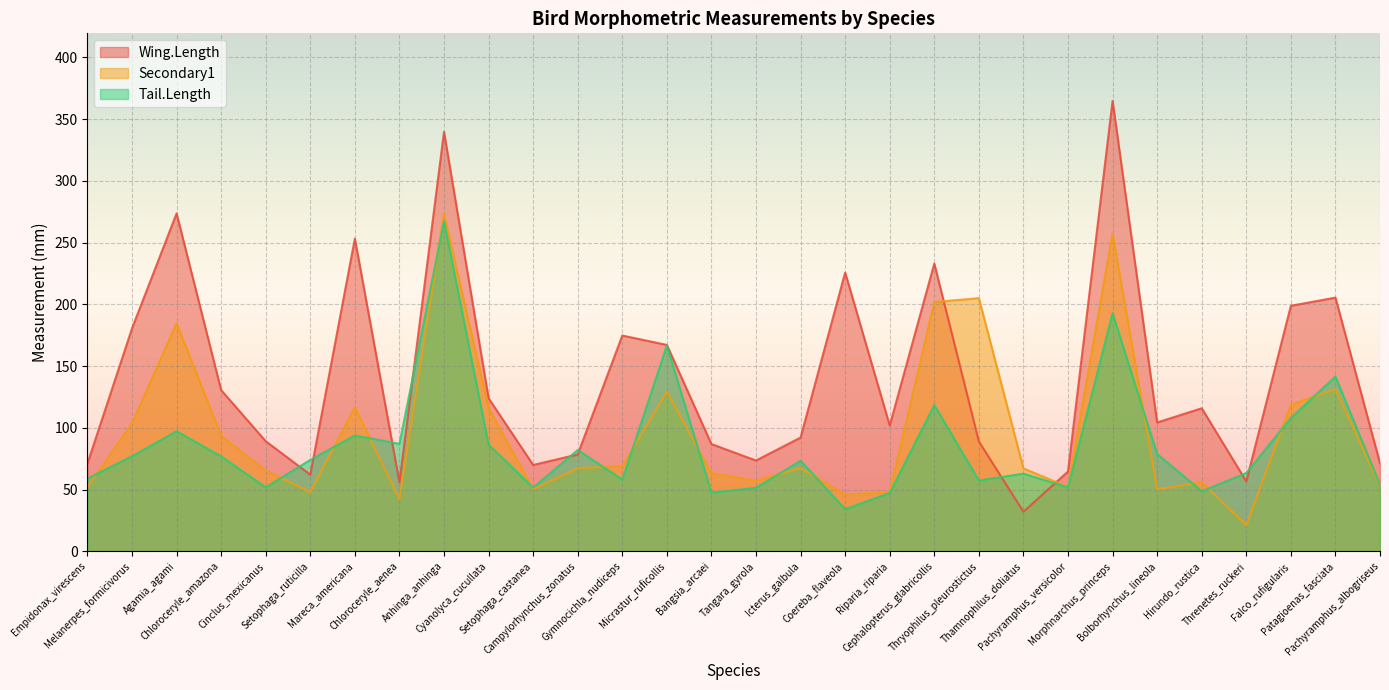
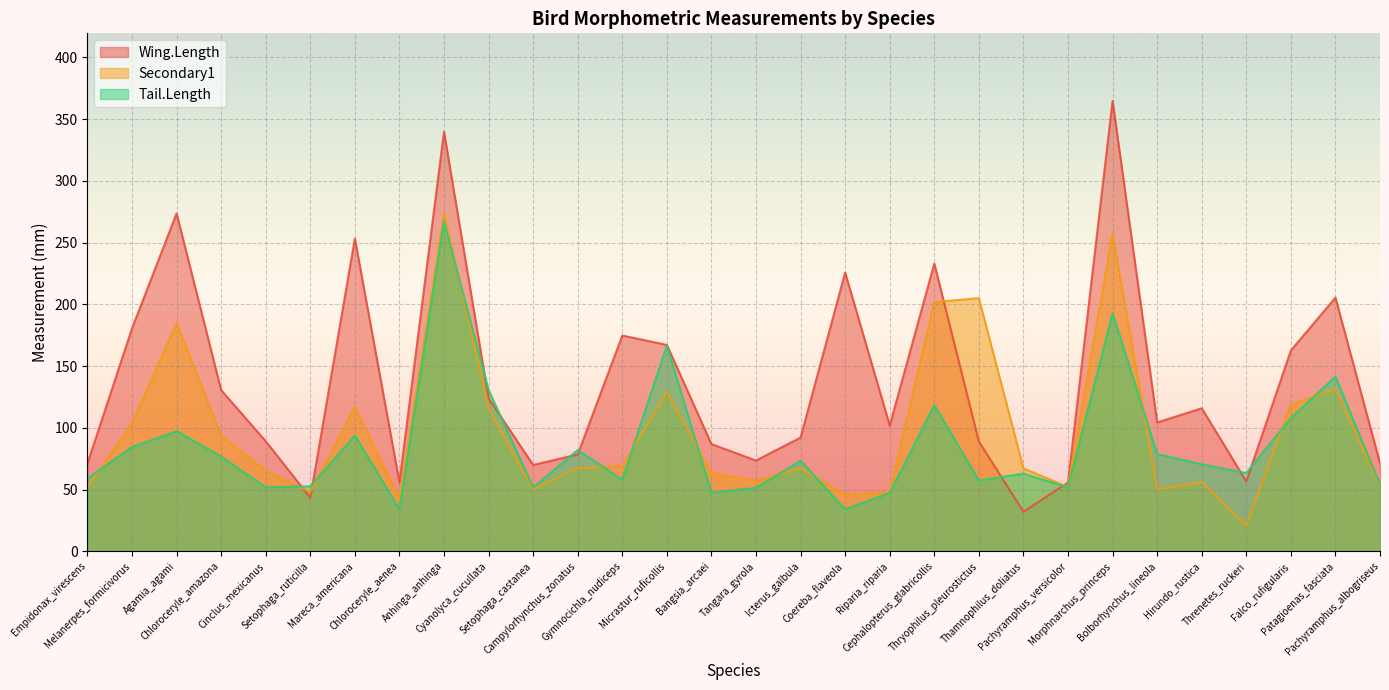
Tail.Length, Melanerpes_formicivorus: 77 -> 85
Wing.Length, Setophaga_ruticilla: 62 -> 43
Tail.Length, Setophaga_ruticilla: 74 -> 53
Tail.Length, Chloroceryle_aenea: 87 -> 34
Tail.Length, Cyanolyca_cucullata: 86 -> 131
Wing.Length, Pachyramphus_versicolor: 65 -> 56
Tail.Length, Hirundo_rustica: 49 -> 70
Wing.Length, Falco_rufigularis: 199 -> 163
